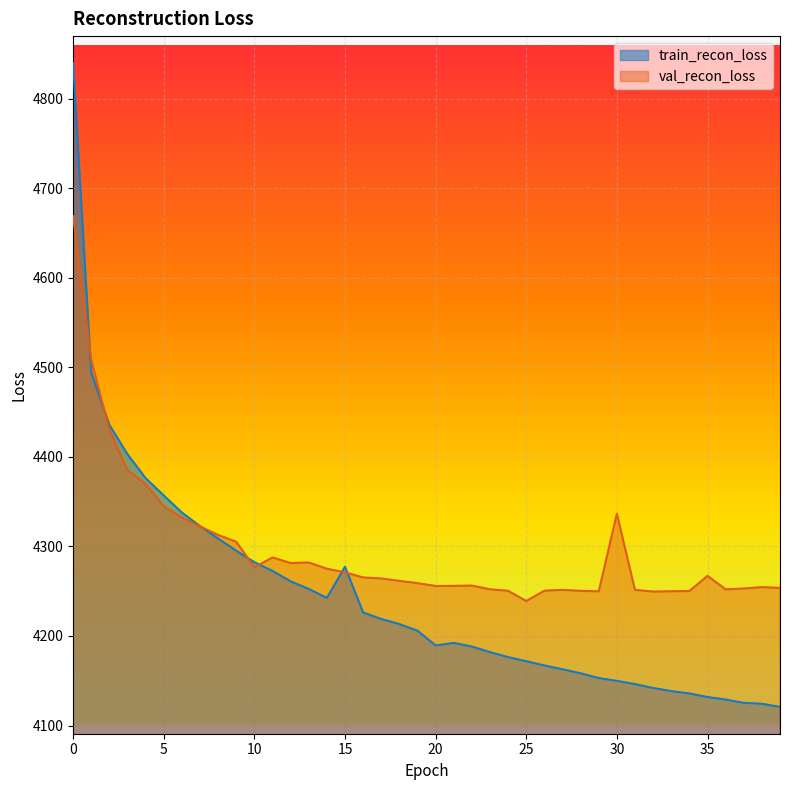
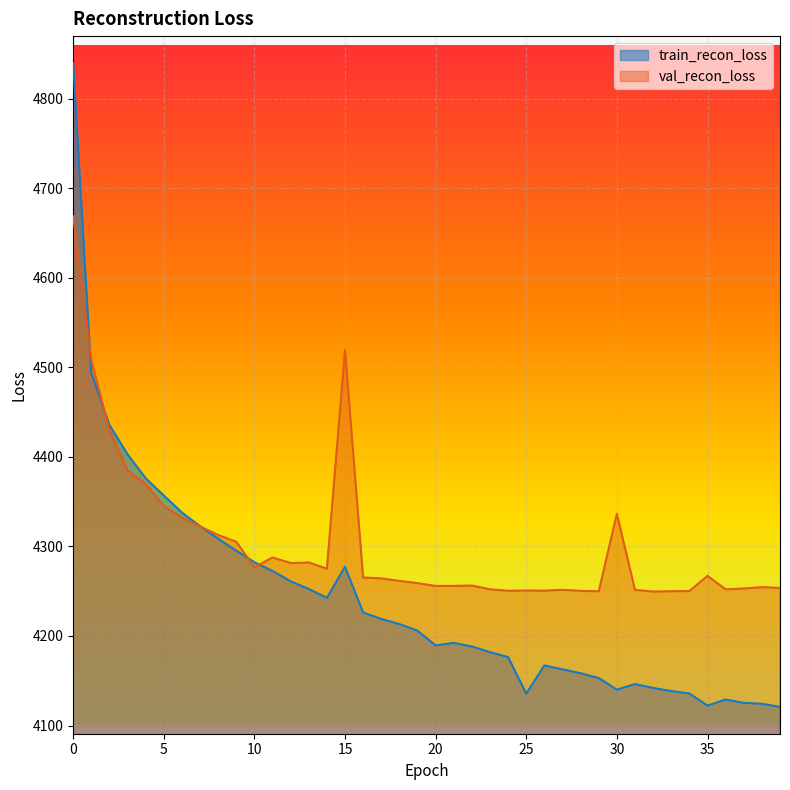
val_recon_loss, 15: 4270 -> 4520
train_recon_loss, 25: 4170 -> 4140
val_recon_loss, 25: 4240 -> 4250
train_recon_loss, 30: 4150 -> 4140
train_recon_loss, 35: 4130 -> 4120
